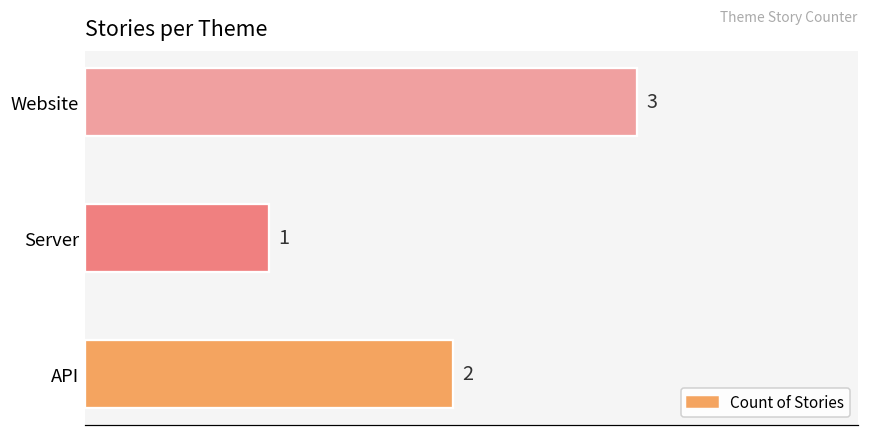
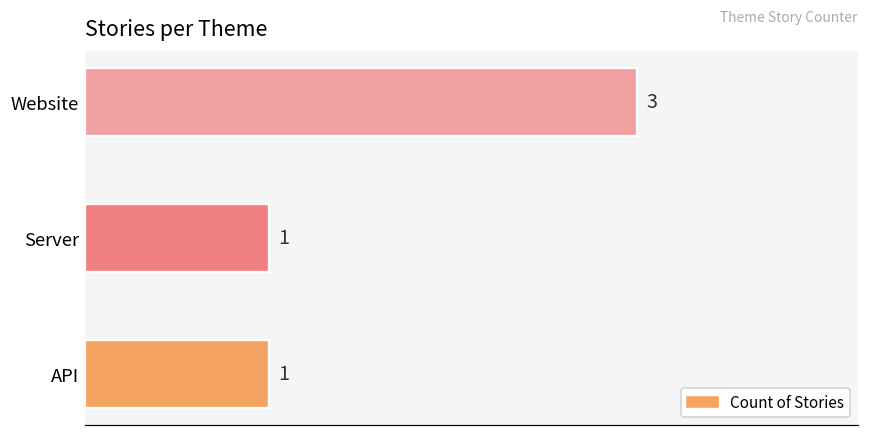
API: 2 -> 1
